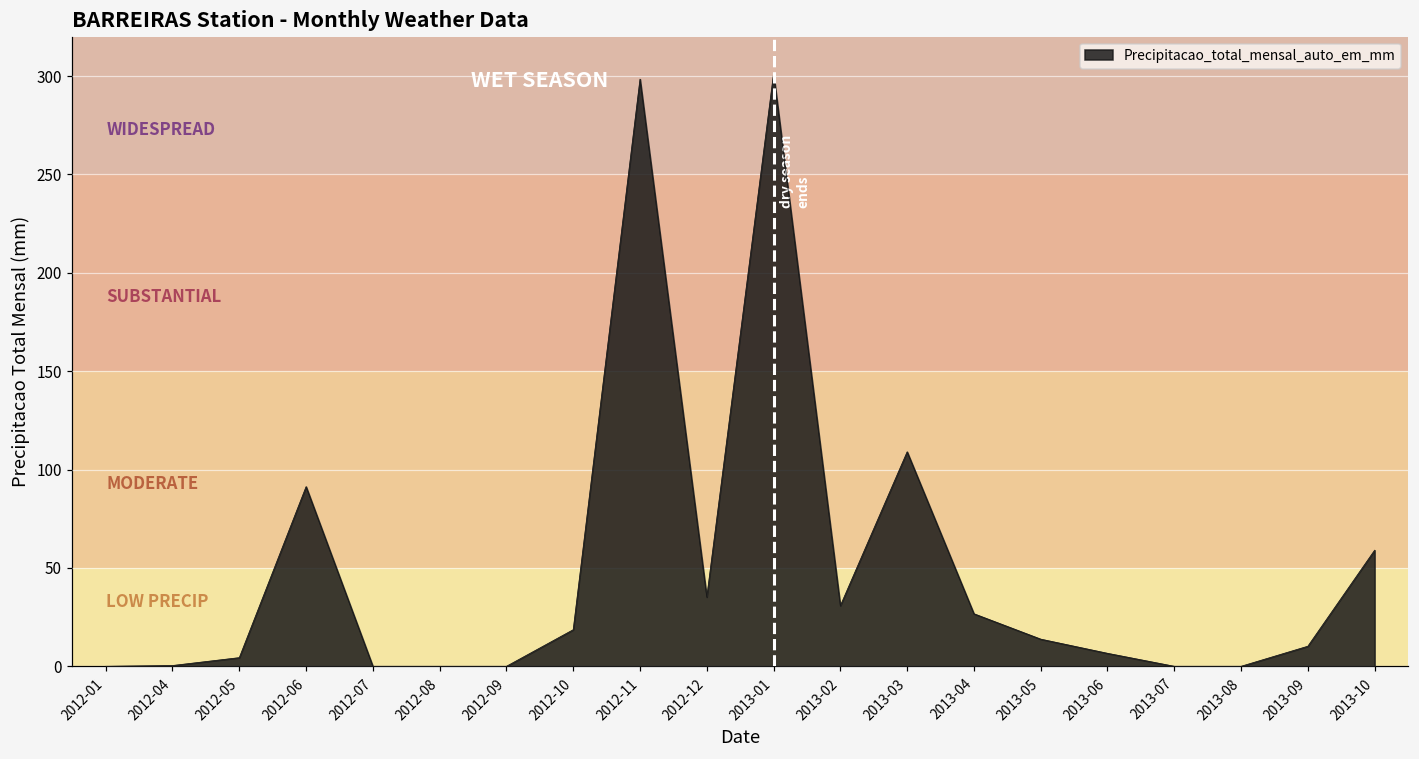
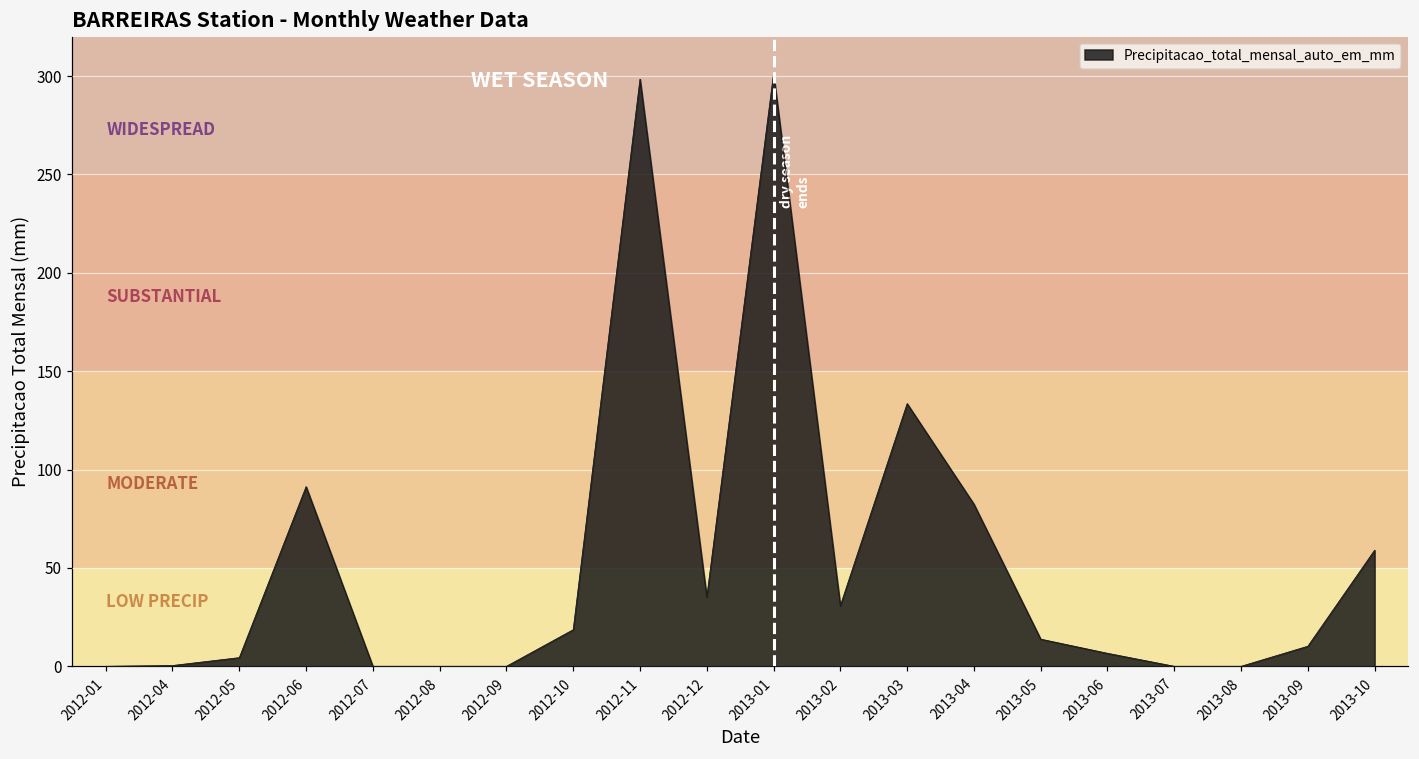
Precipitacao_total_mensal_auto_em_mm, 2013-03: 109 -> 134
Precipitacao_total_mensal_auto_em_mm, 2013-04: 27 -> 82
